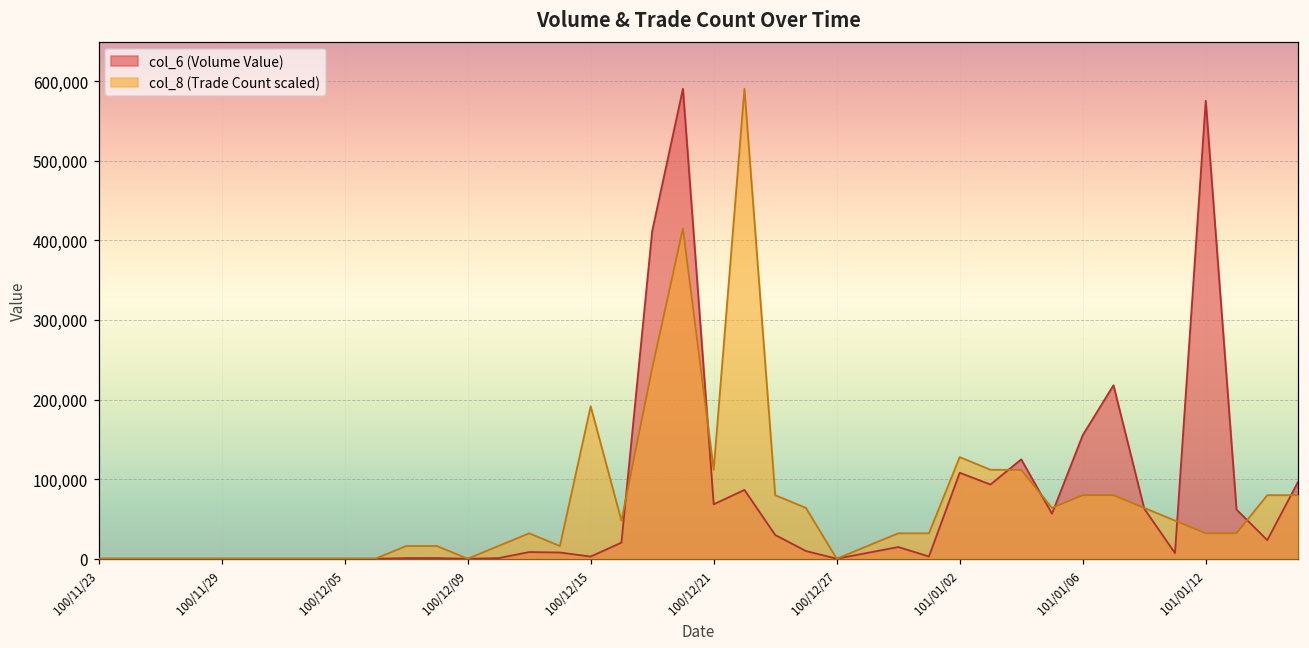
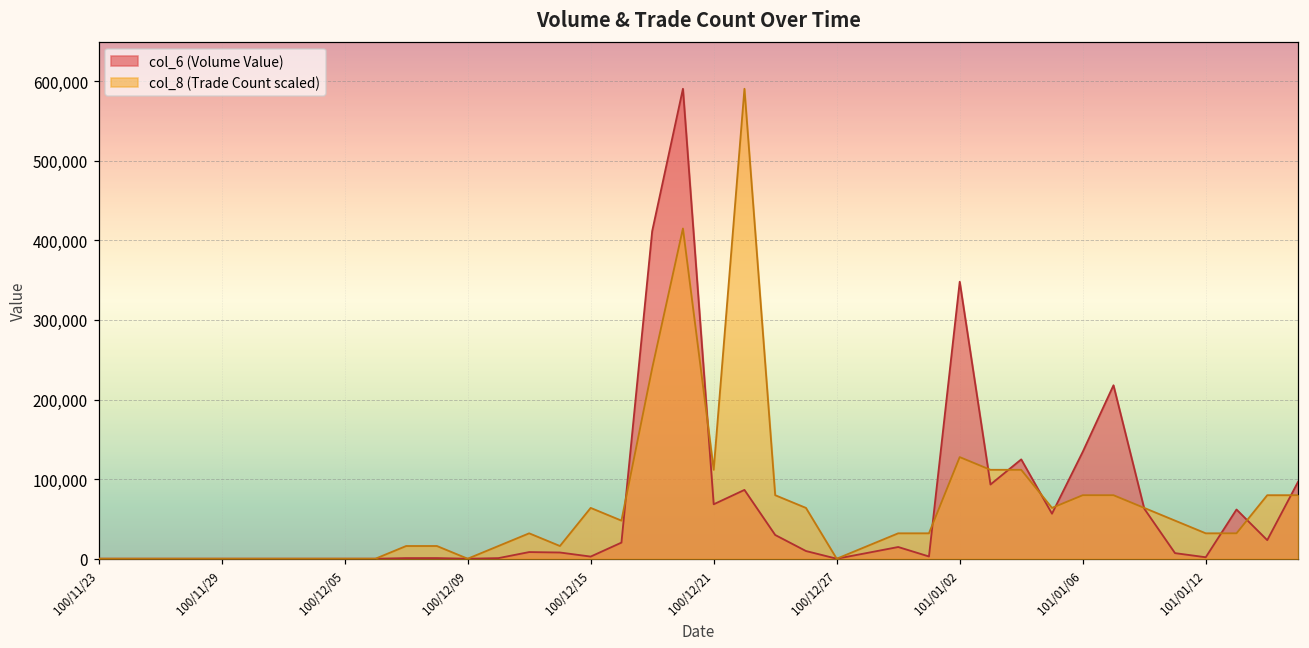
col_8 (Trade Count scaled), 100/12/15: 190,000 -> 60,000
col_6 (Volume Value), 101/01/02: 110,000 -> 350,000
col_6 (Volume Value), 101/01/06: 160,000 -> 130,000
col_6 (Volume Value), 101/01/12: 580,000 -> 0
